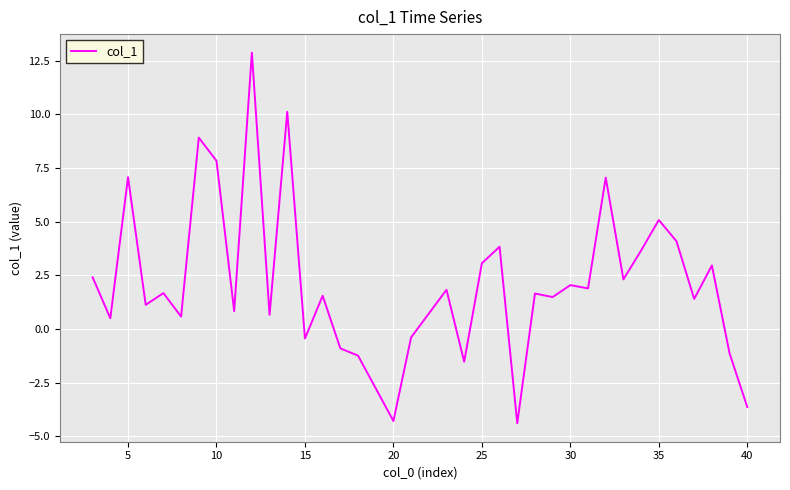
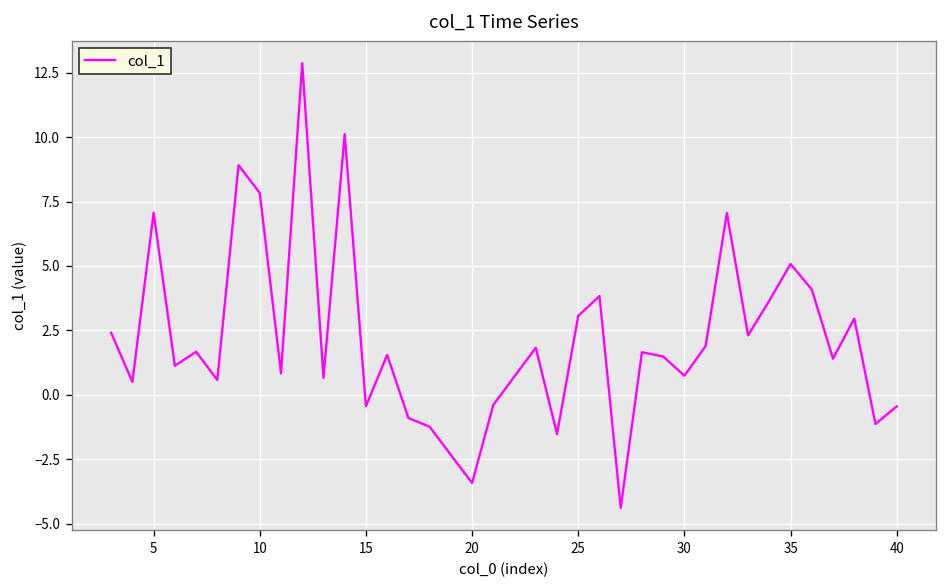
20: -4.3 -> -3.4
30: 2.0 -> 0.7
40: -3.6 -> -0.4
